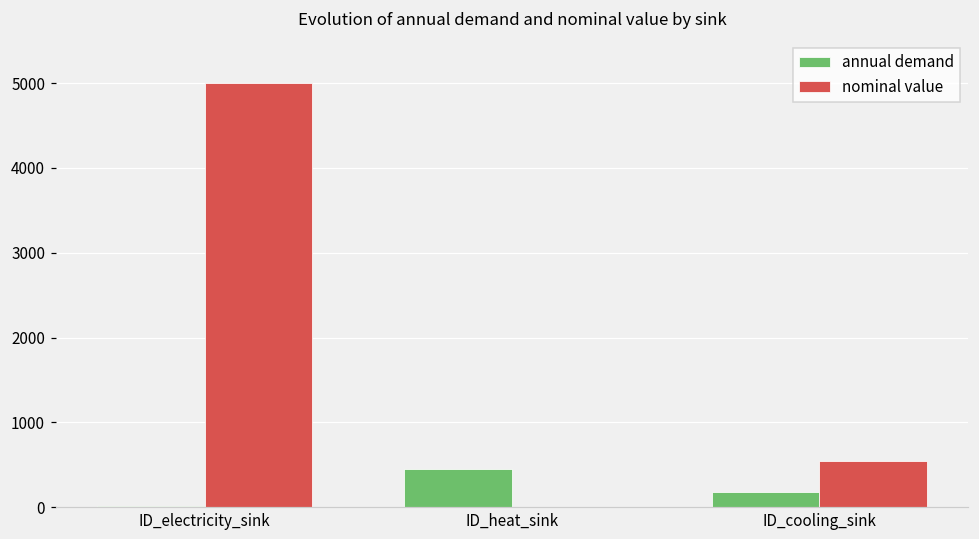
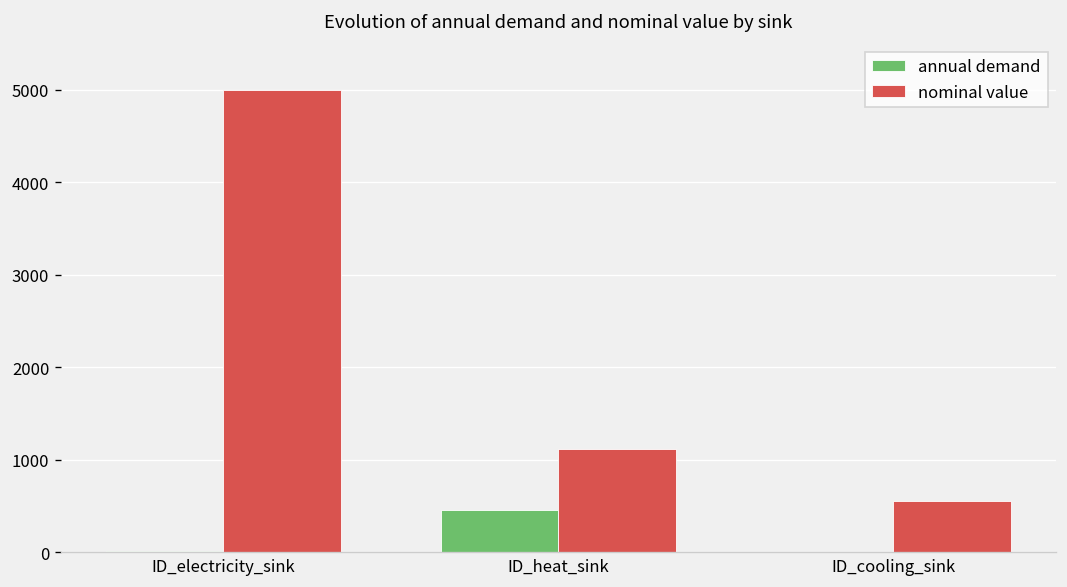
nominal value, ID_heat_sink: 0 -> 1100
annual demand, ID_cooling_sink: 200 -> 0
